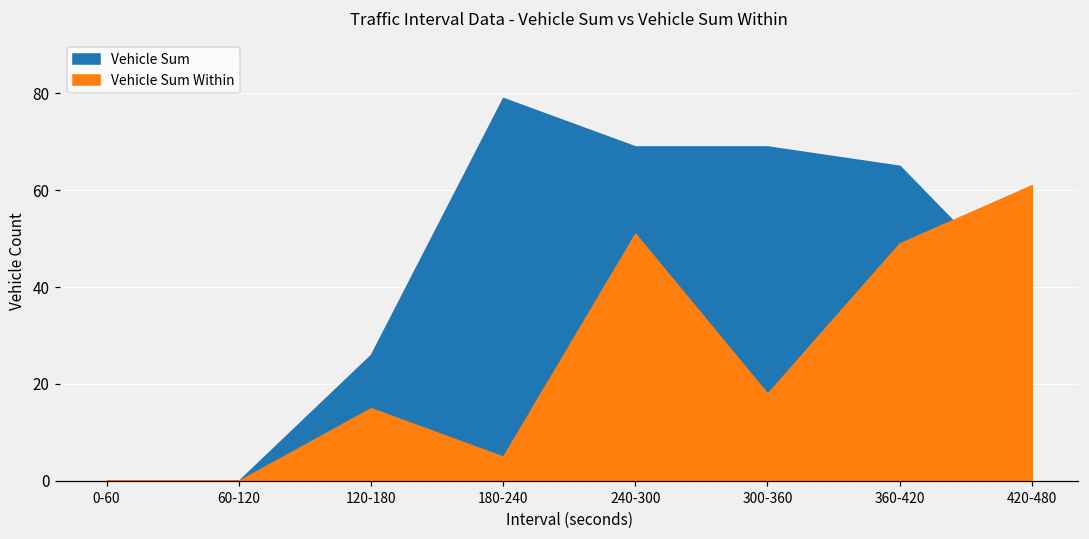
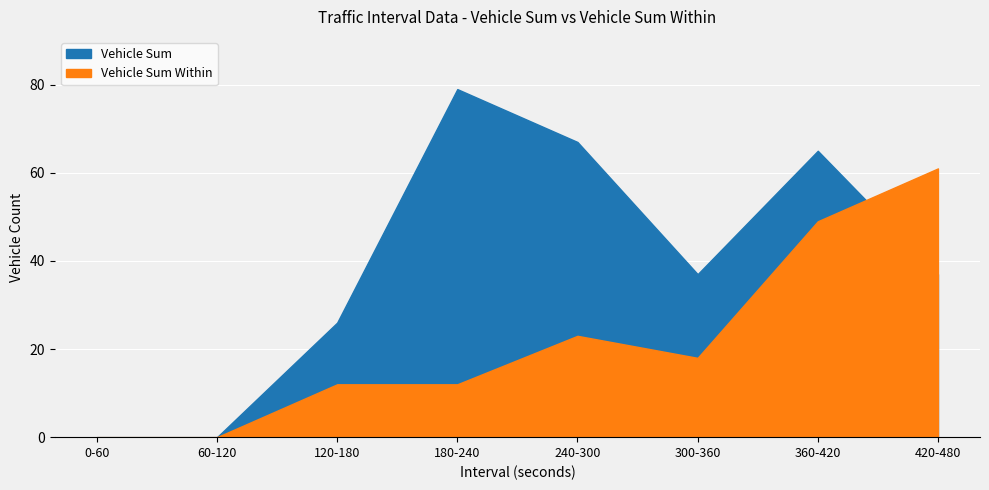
Vehicle Sum Within, 120-180: 15 -> 12
Vehicle Sum Within, 180-240: 5 -> 12
Vehicle Sum, 240-300: 69 -> 67
Vehicle Sum Within, 240-300: 51 -> 23
Vehicle Sum, 300-360: 69 -> 37
